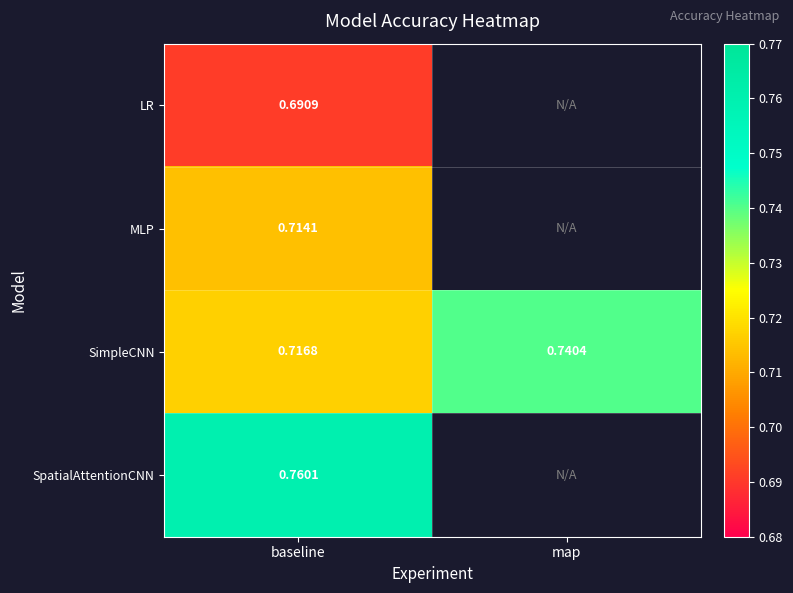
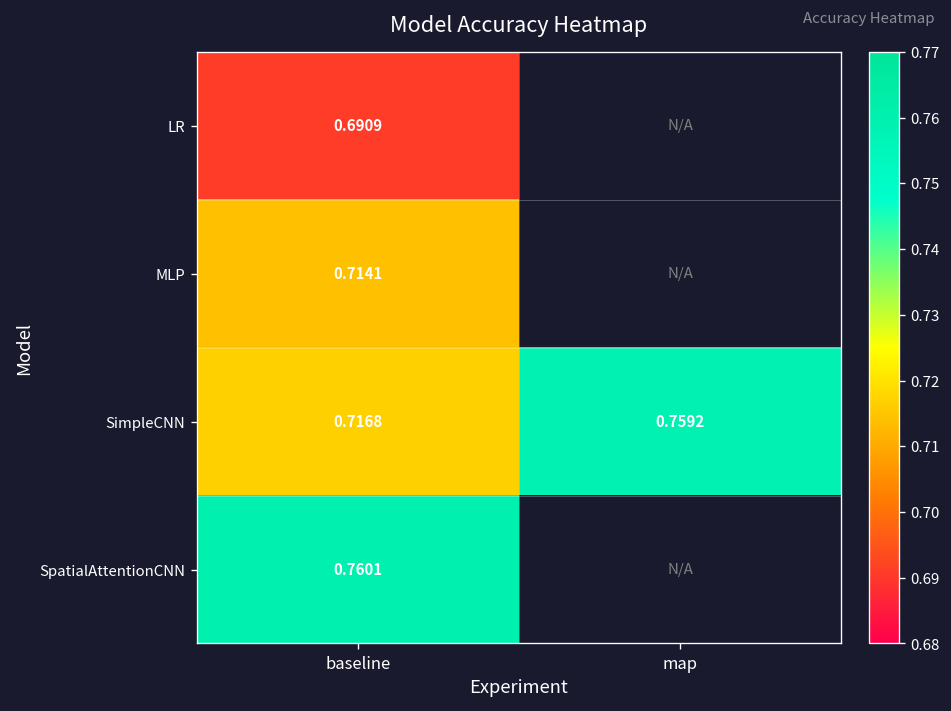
SimpleCNN, map: 0.7404 -> 0.7592
